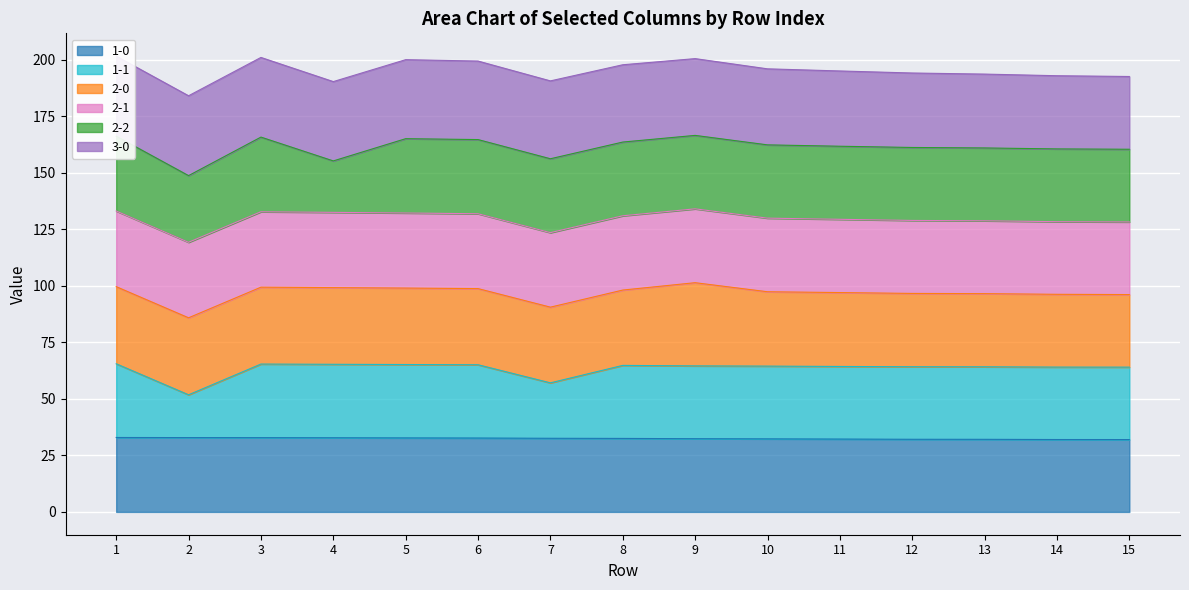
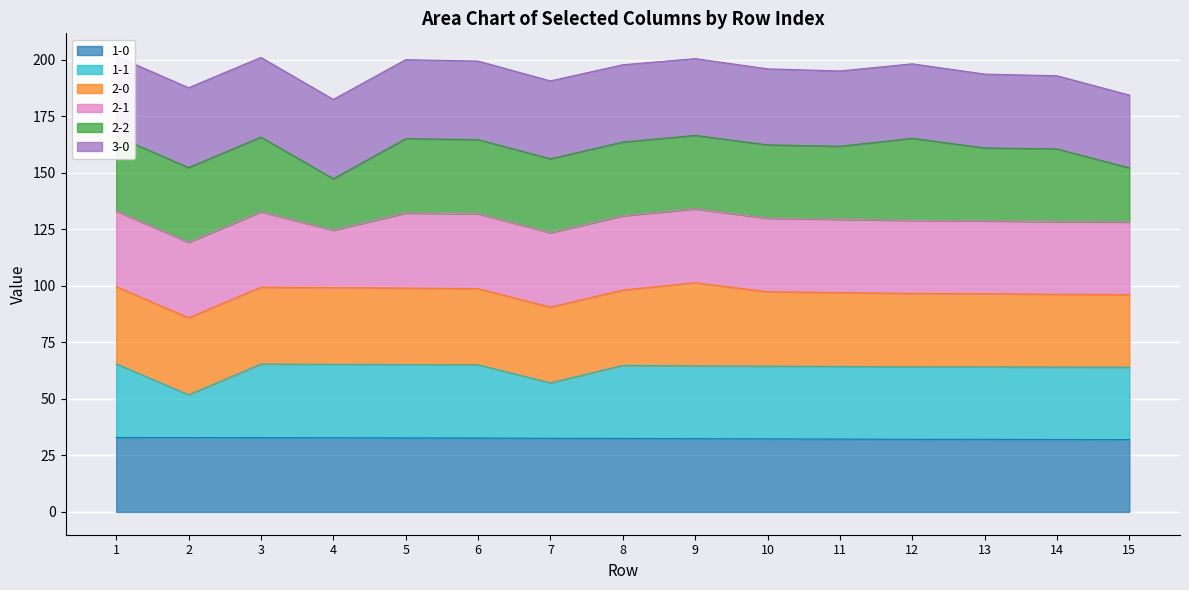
2-2, 2: 29 -> 33
2-1, 4: 33 -> 25
2-2, 12: 32 -> 36
2-2, 15: 32 -> 24
